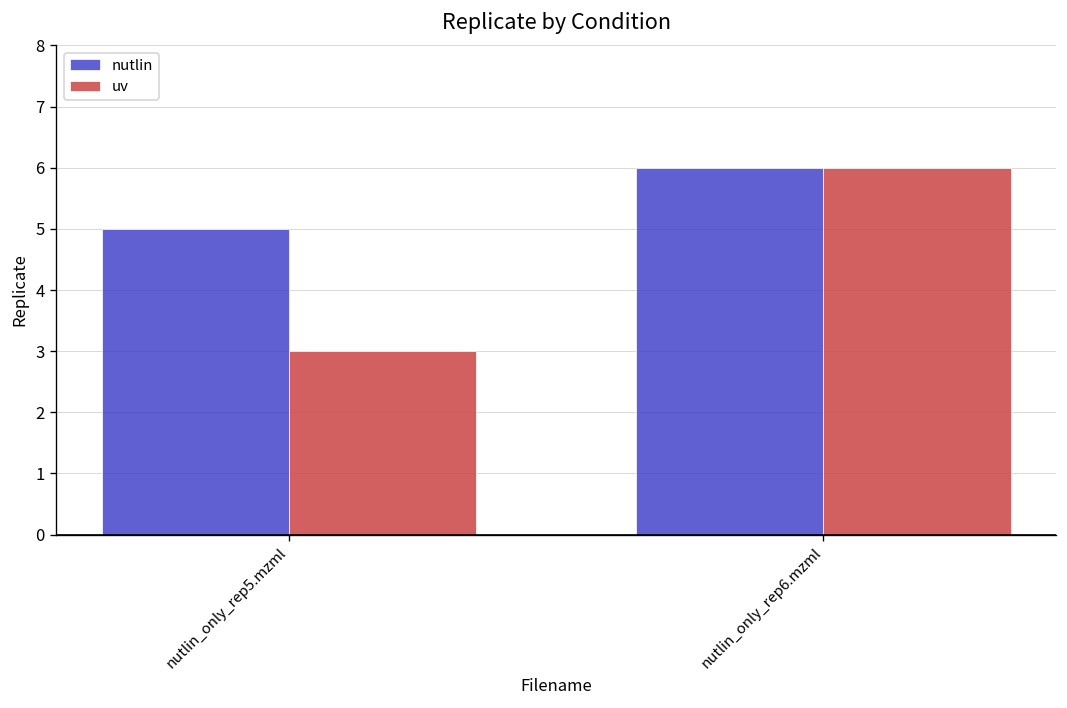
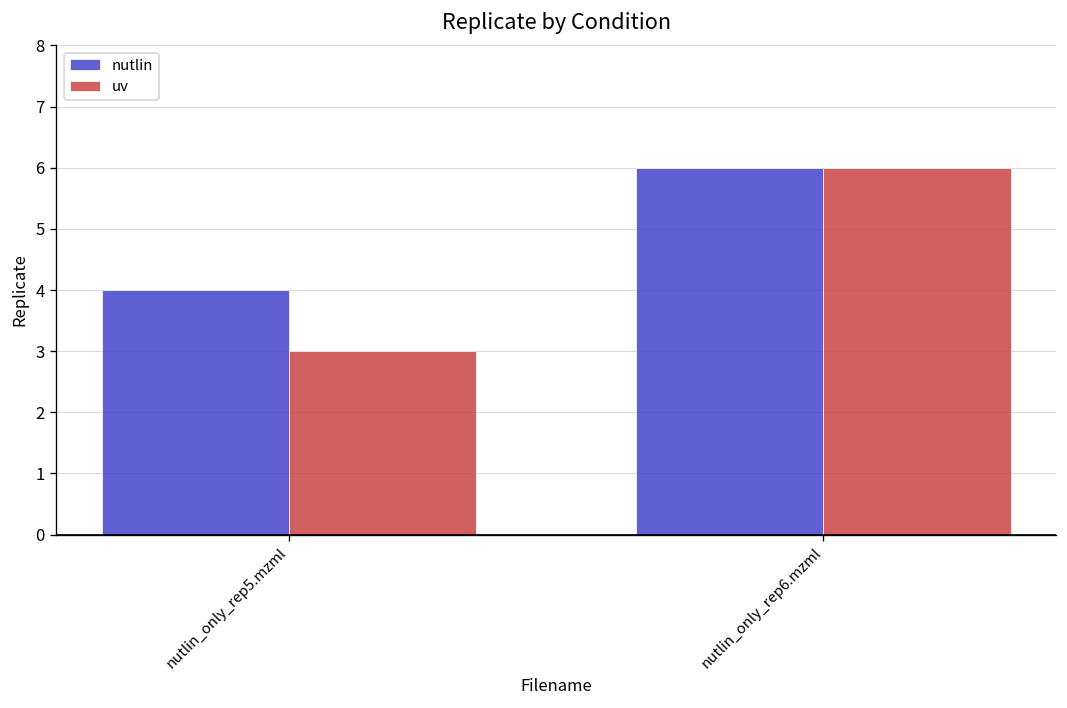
nutlin, nutlin_only_rep5.mzml: 5 -> 4
